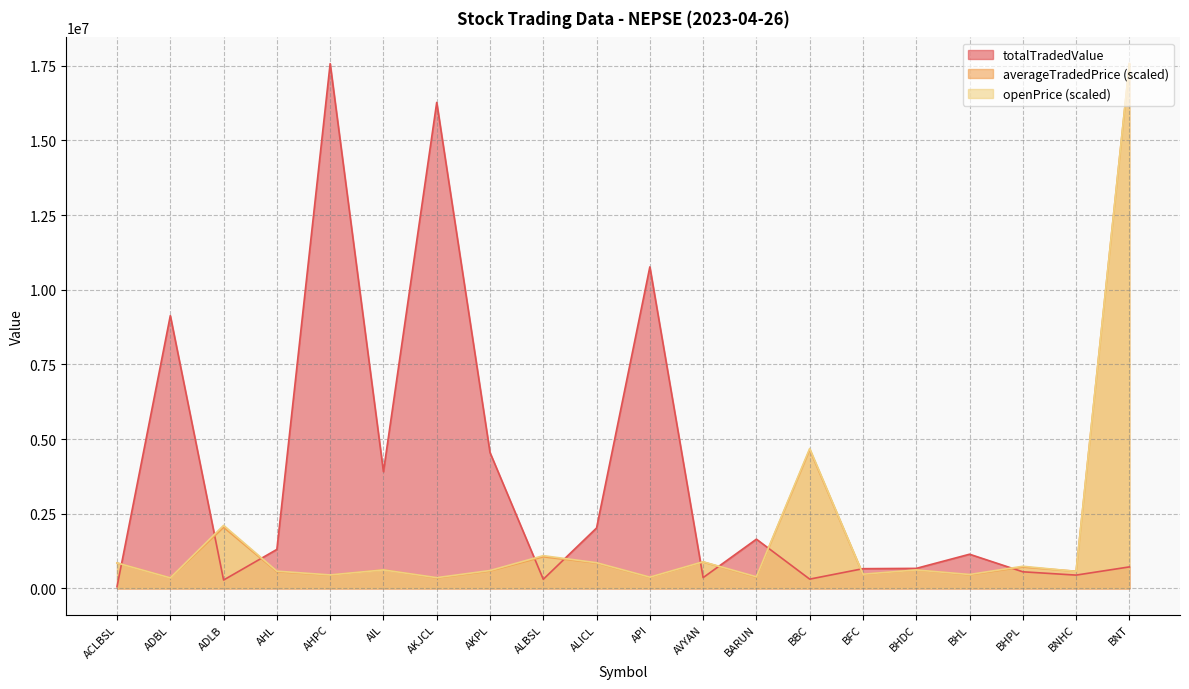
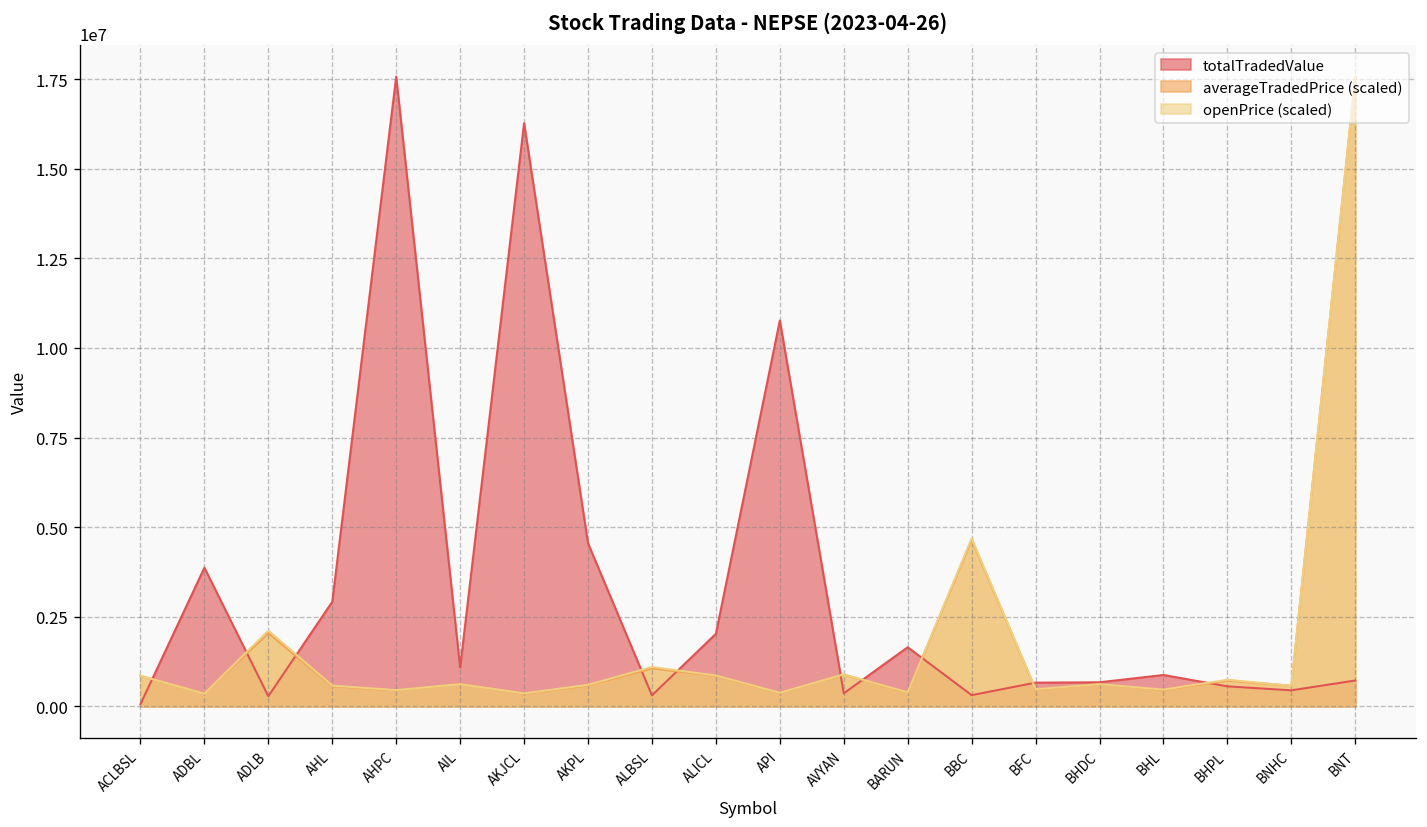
totalTradedValue, ADBL: 9100000 -> 3900000
totalTradedValue, AHL: 1300000 -> 2900000
totalTradedValue, AIL: 3900000 -> 1100000
totalTradedValue, BHL: 1100000 -> 900000
